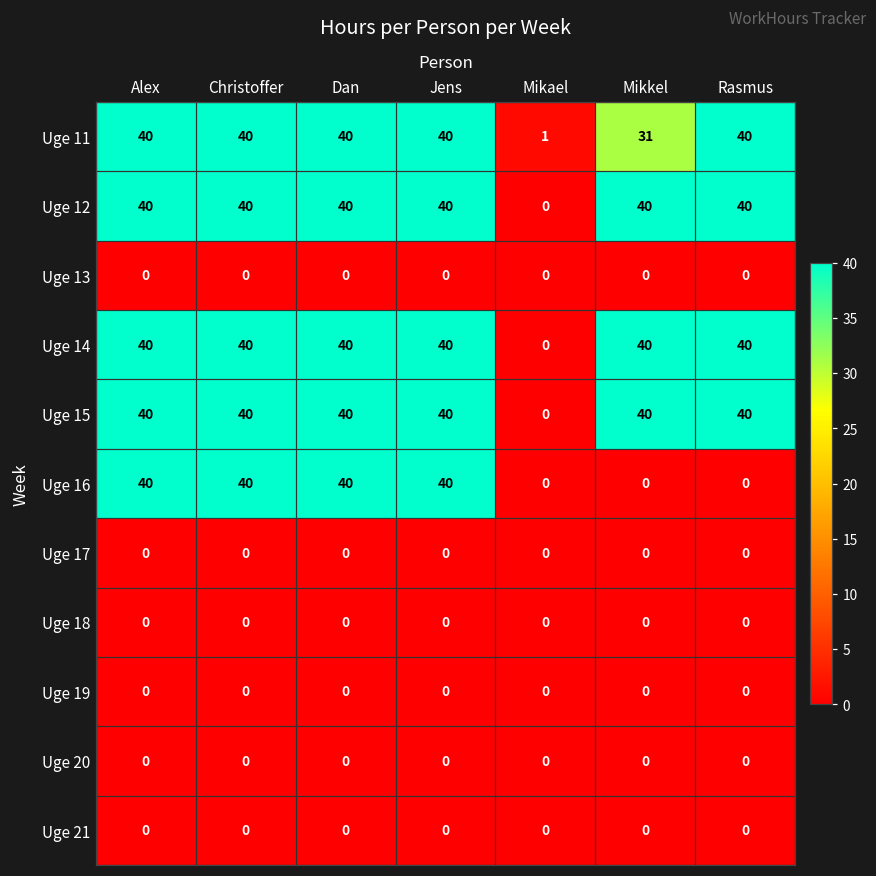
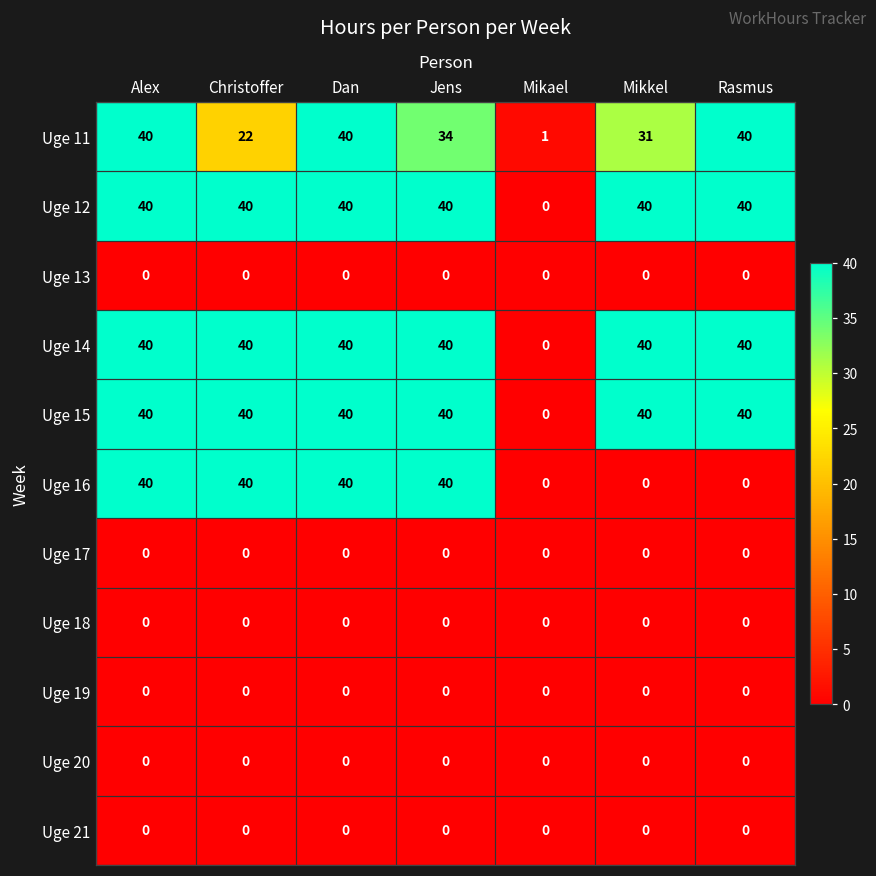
Uge 11, Christoffer: 40 -> 22
Uge 11, Jens: 40 -> 34
